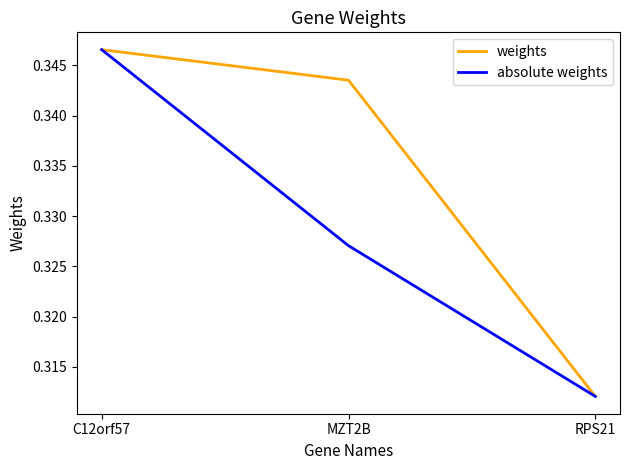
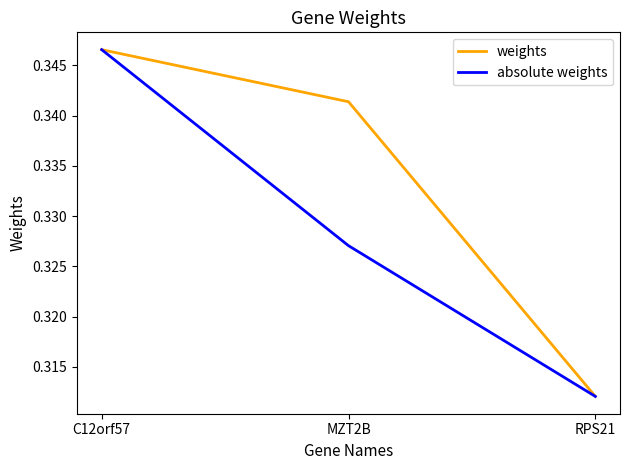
weights, MZT2B: 0.3435 -> 0.3414
